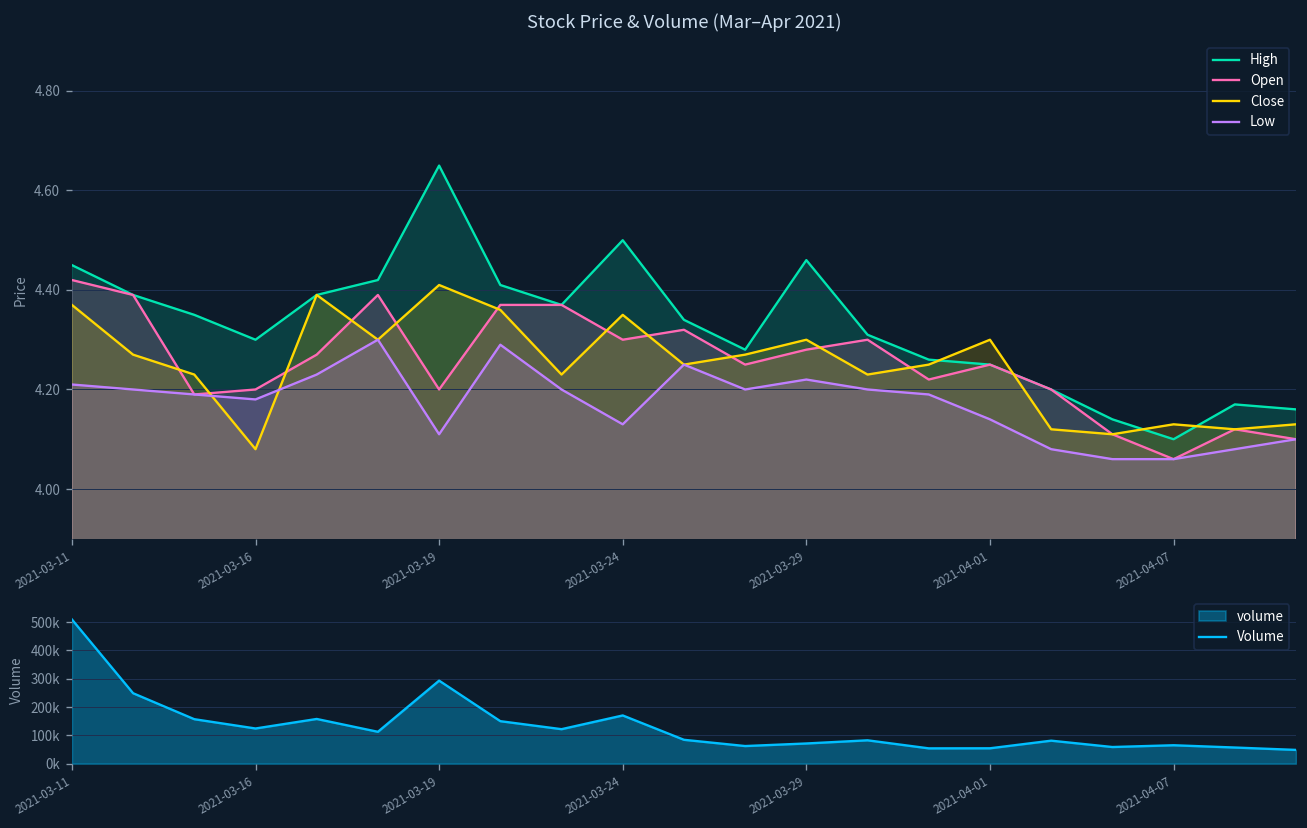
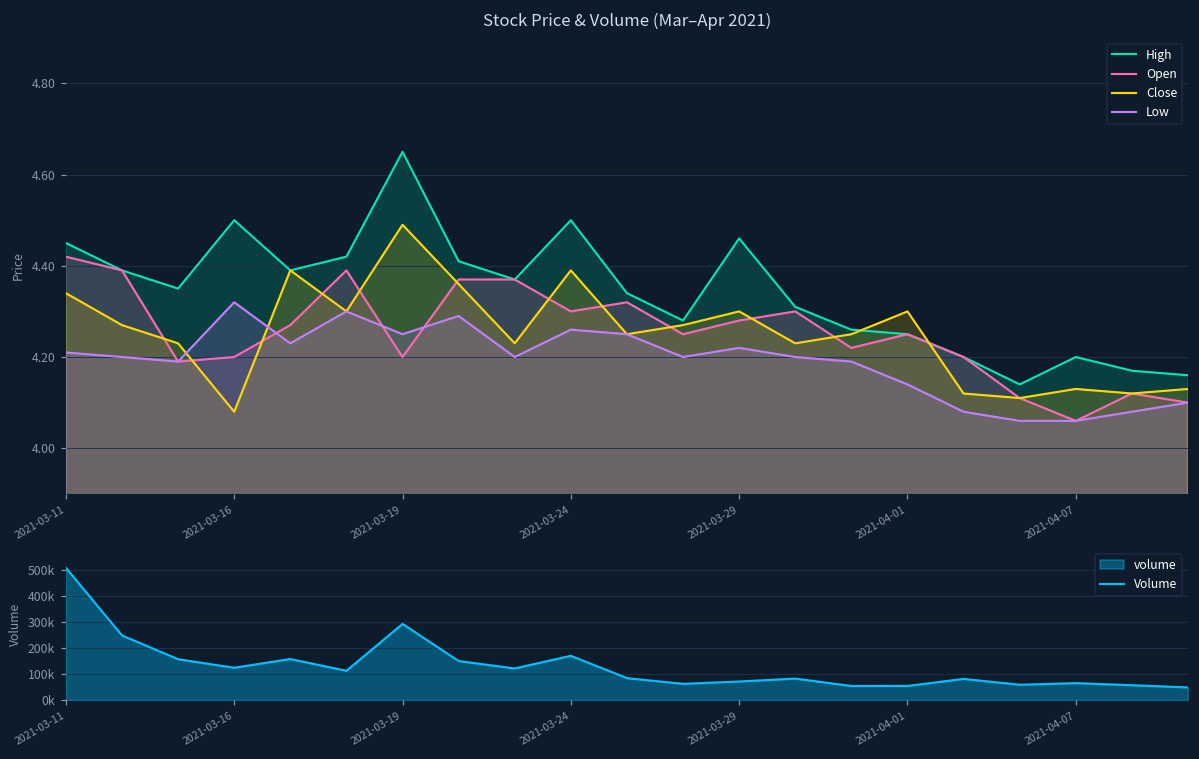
Stock Price & Volume (Mar–Apr 2021), Close, 2021-03-11: 4.37 -> 4.34
Stock Price & Volume (Mar–Apr 2021), High, 2021-03-16: 4.3 -> 4.5
Stock Price & Volume (Mar–Apr 2021), Low, 2021-03-16: 4.18 -> 4.32
Stock Price & Volume (Mar–Apr 2021), Close, 2021-03-19: 4.41 -> 4.49
Stock Price & Volume (Mar–Apr 2021), Low, 2021-03-19: 4.11 -> 4.25
Stock Price & Volume (Mar–Apr 2021), Close, 2021-03-24: 4.35 -> 4.39
Stock Price & Volume (Mar–Apr 2021), Low, 2021-03-24: 4.13 -> 4.26
Stock Price & Volume (Mar–Apr 2021), High, 2021-04-07: 4.1 -> 4.2
